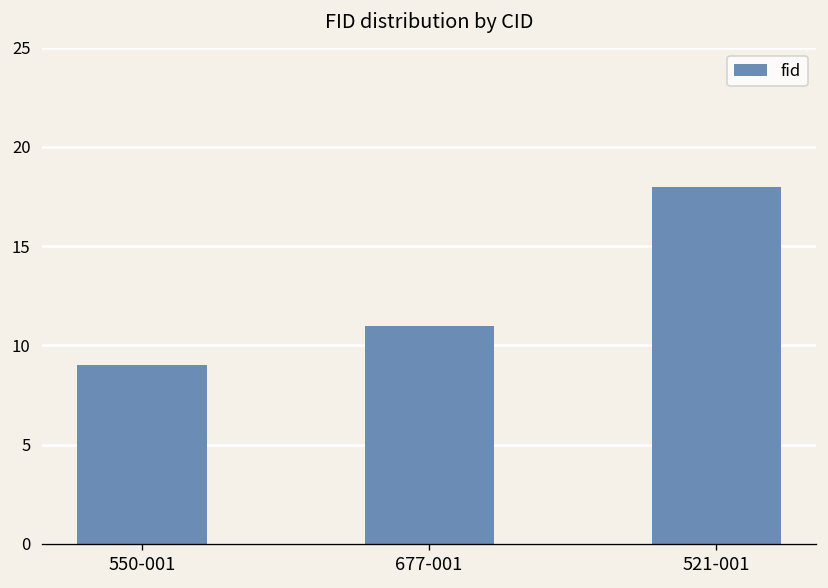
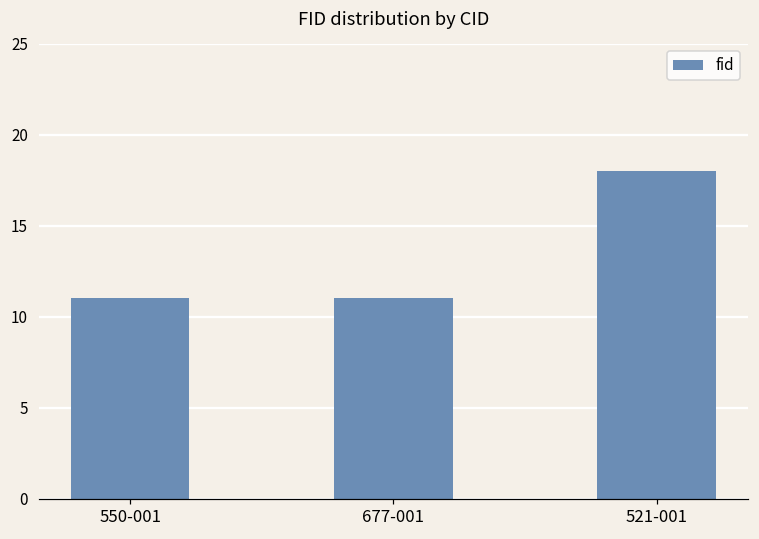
550-001: 9 -> 11
